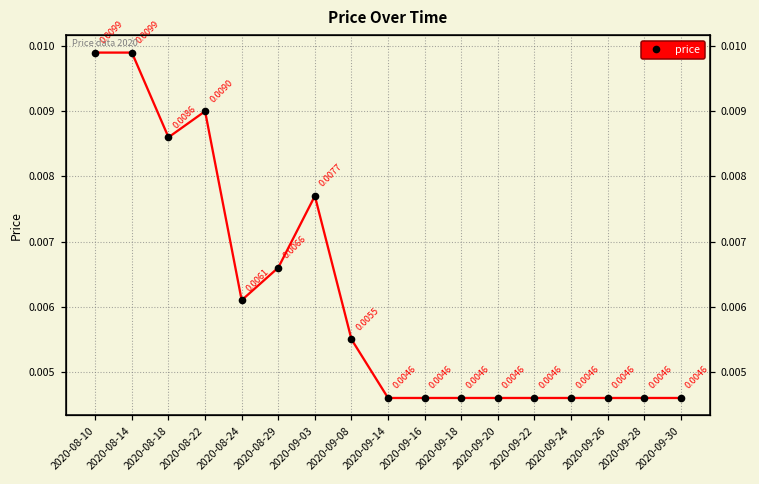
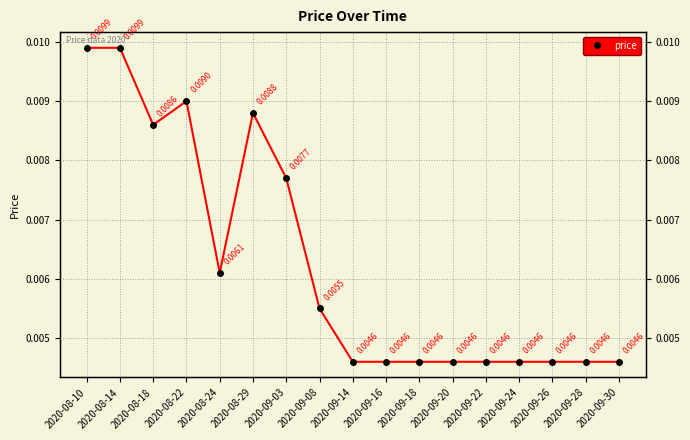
2020-08-29: 0.0066 -> 0.0088
